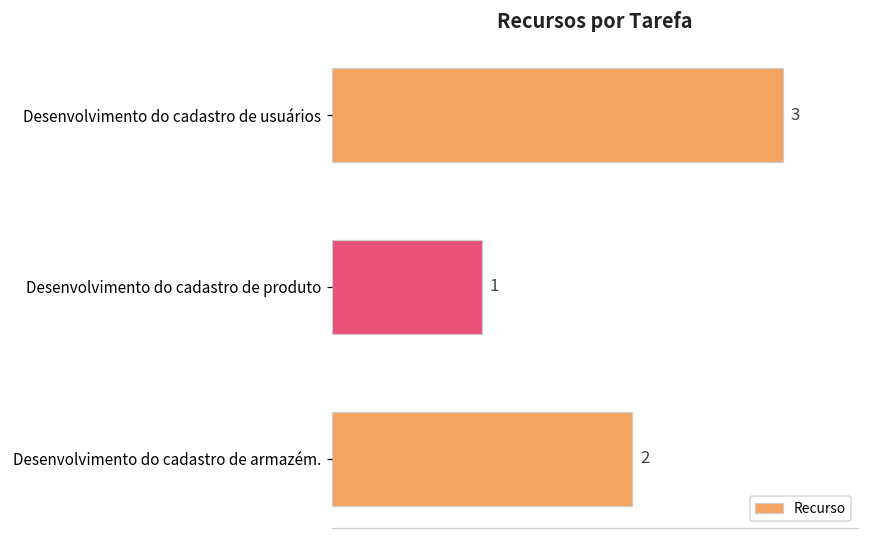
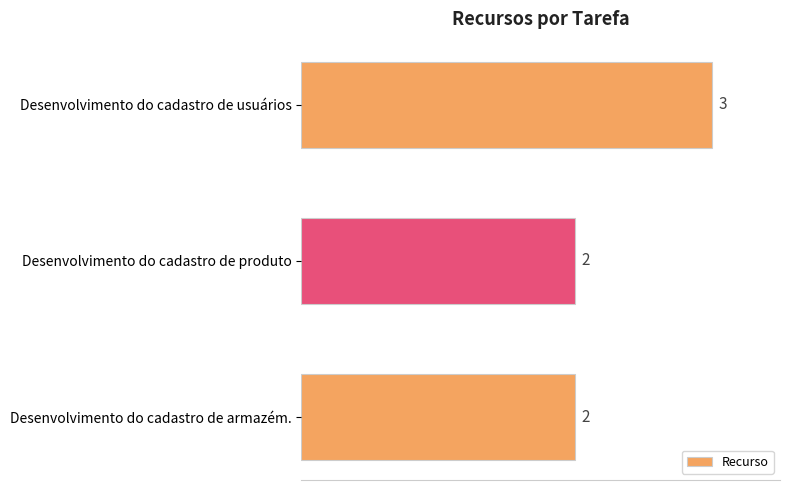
Desenvolvimento do cadastro de produto: 1 -> 2
